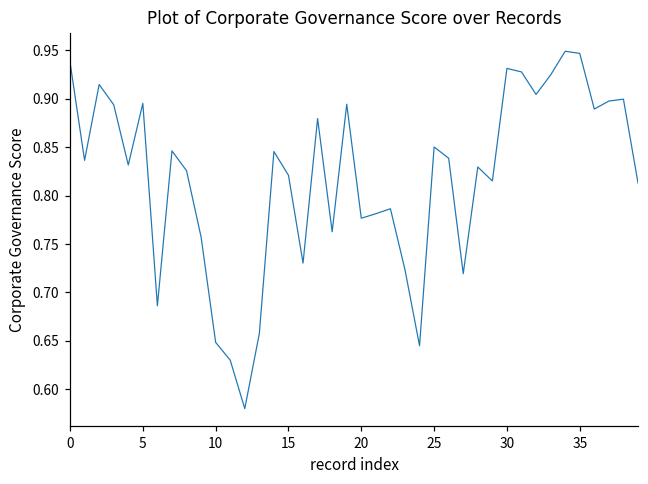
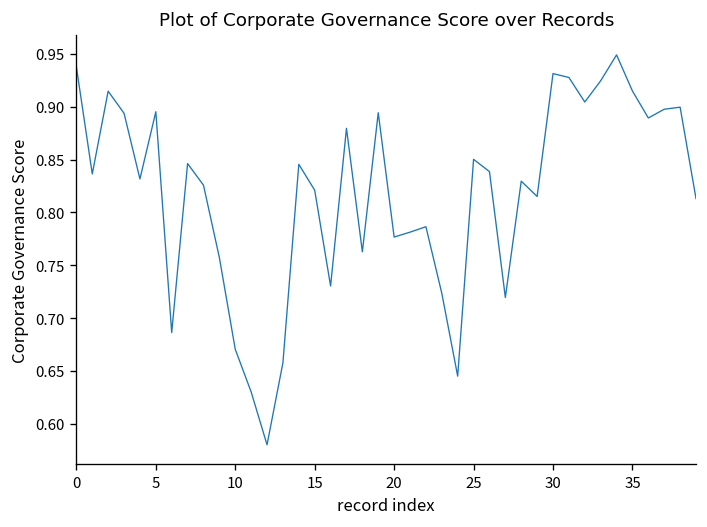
10: 0.65 -> 0.67
35: 0.95 -> 0.91
